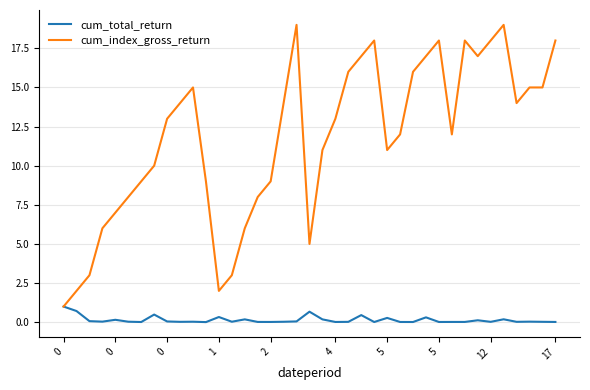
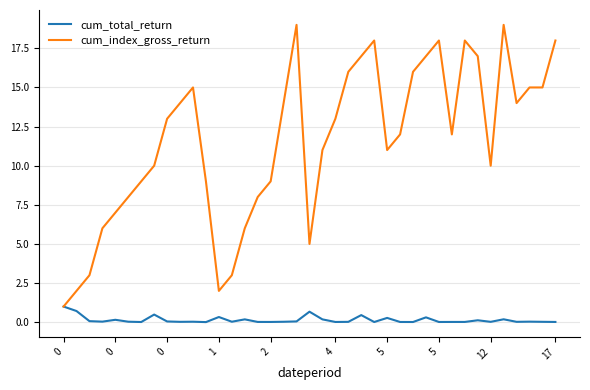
cum_index_gross_return, 12: 18 -> 10
